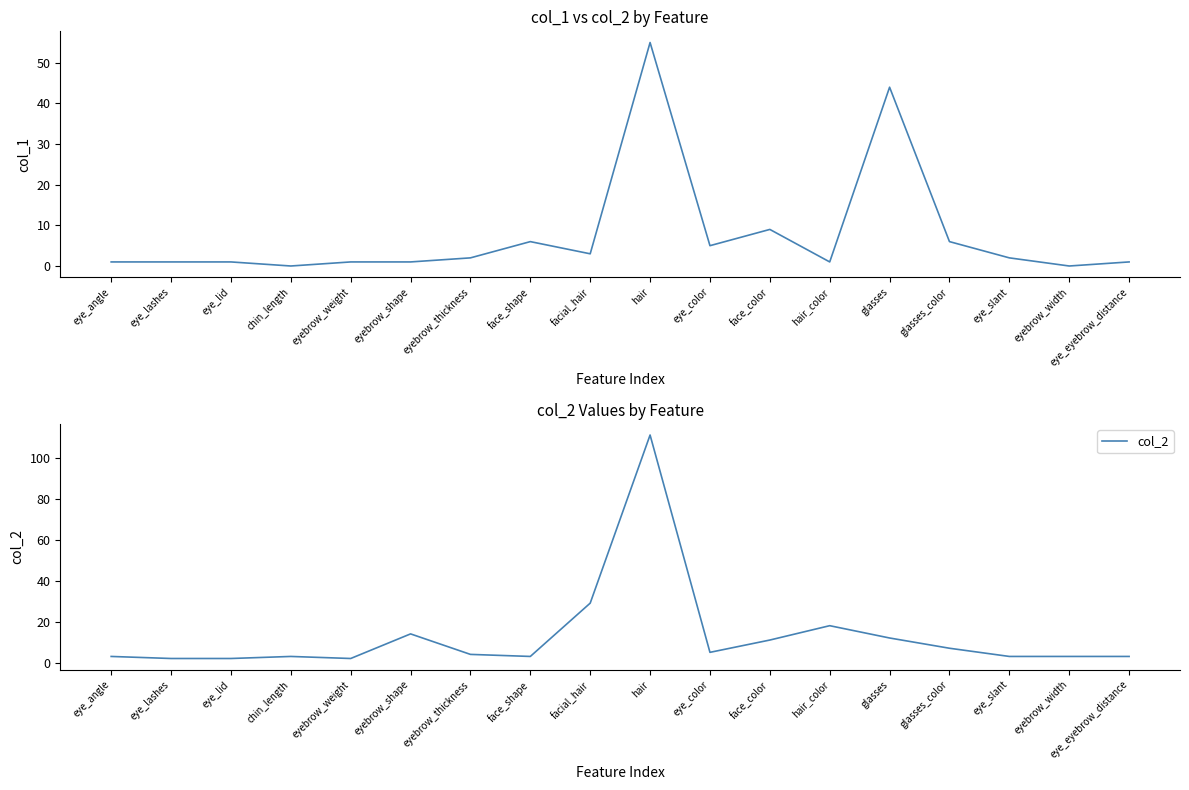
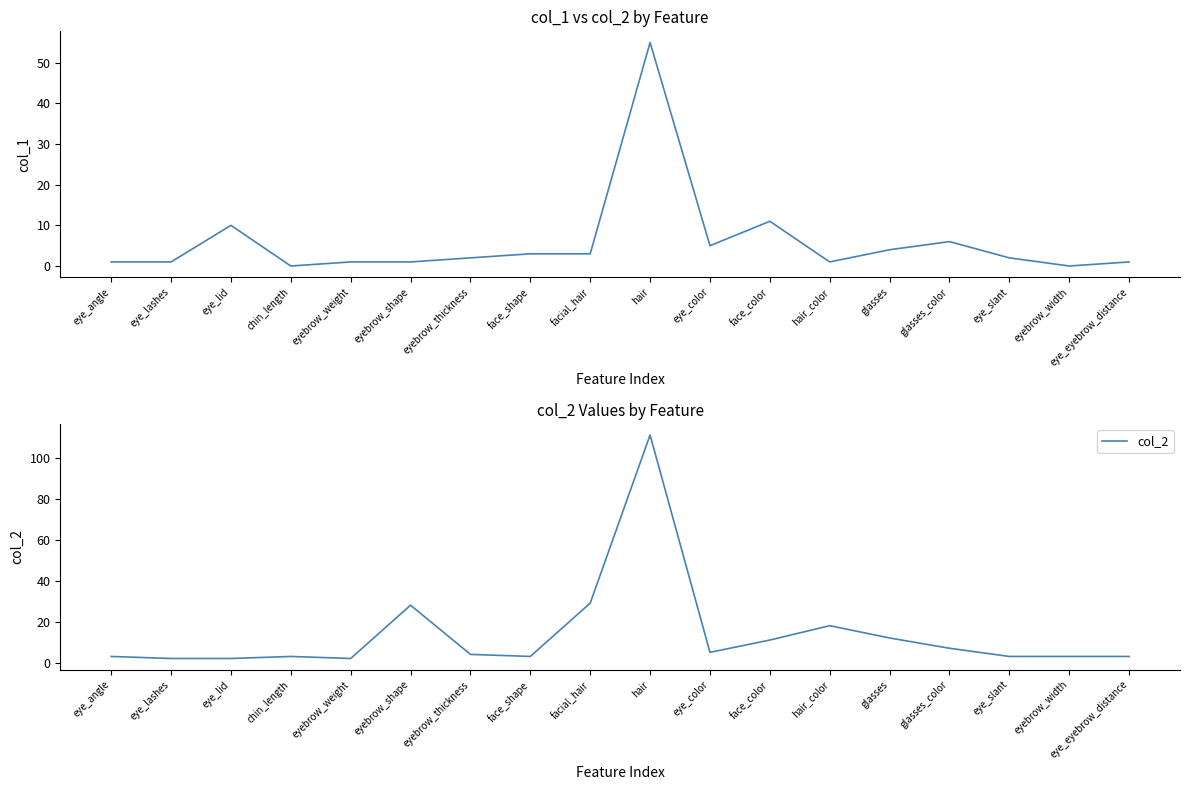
col_1 vs col_2 by Feature, eye_lid: 1 -> 10
col_1 vs col_2 by Feature, face_shape: 6 -> 3
col_1 vs col_2 by Feature, face_color: 9 -> 11
col_1 vs col_2 by Feature, glasses: 44 -> 4
col_2 Values by Feature, eyebrow_shape: 14 -> 28
